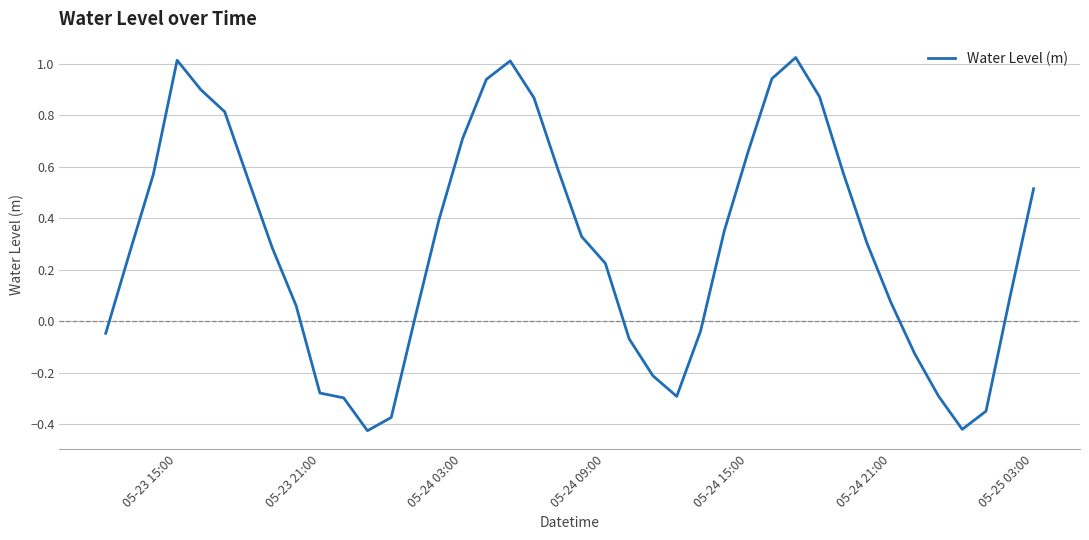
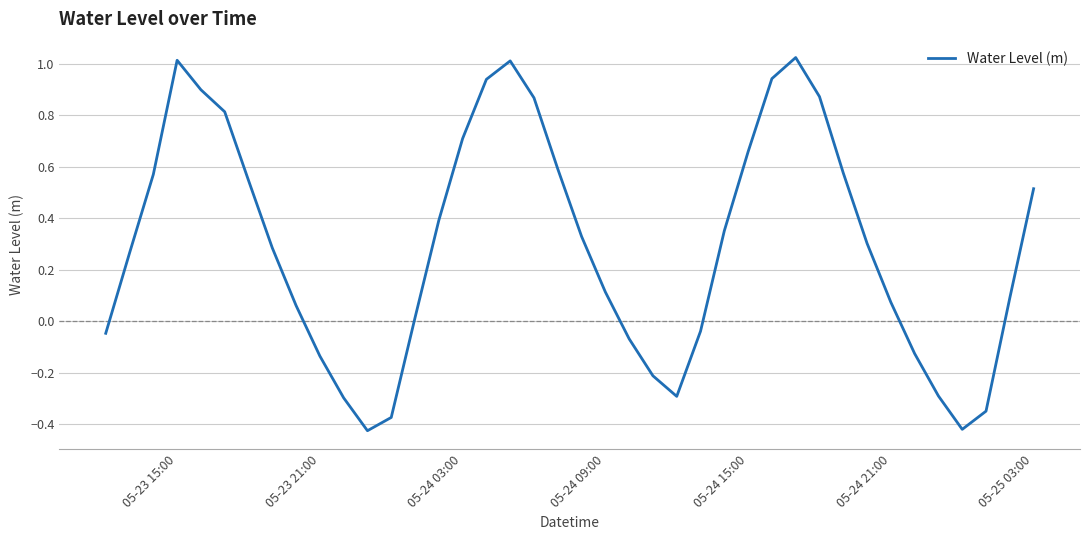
05-23 21:00: -0.28 -> -0.13
05-24 09:00: 0.23 -> 0.11
